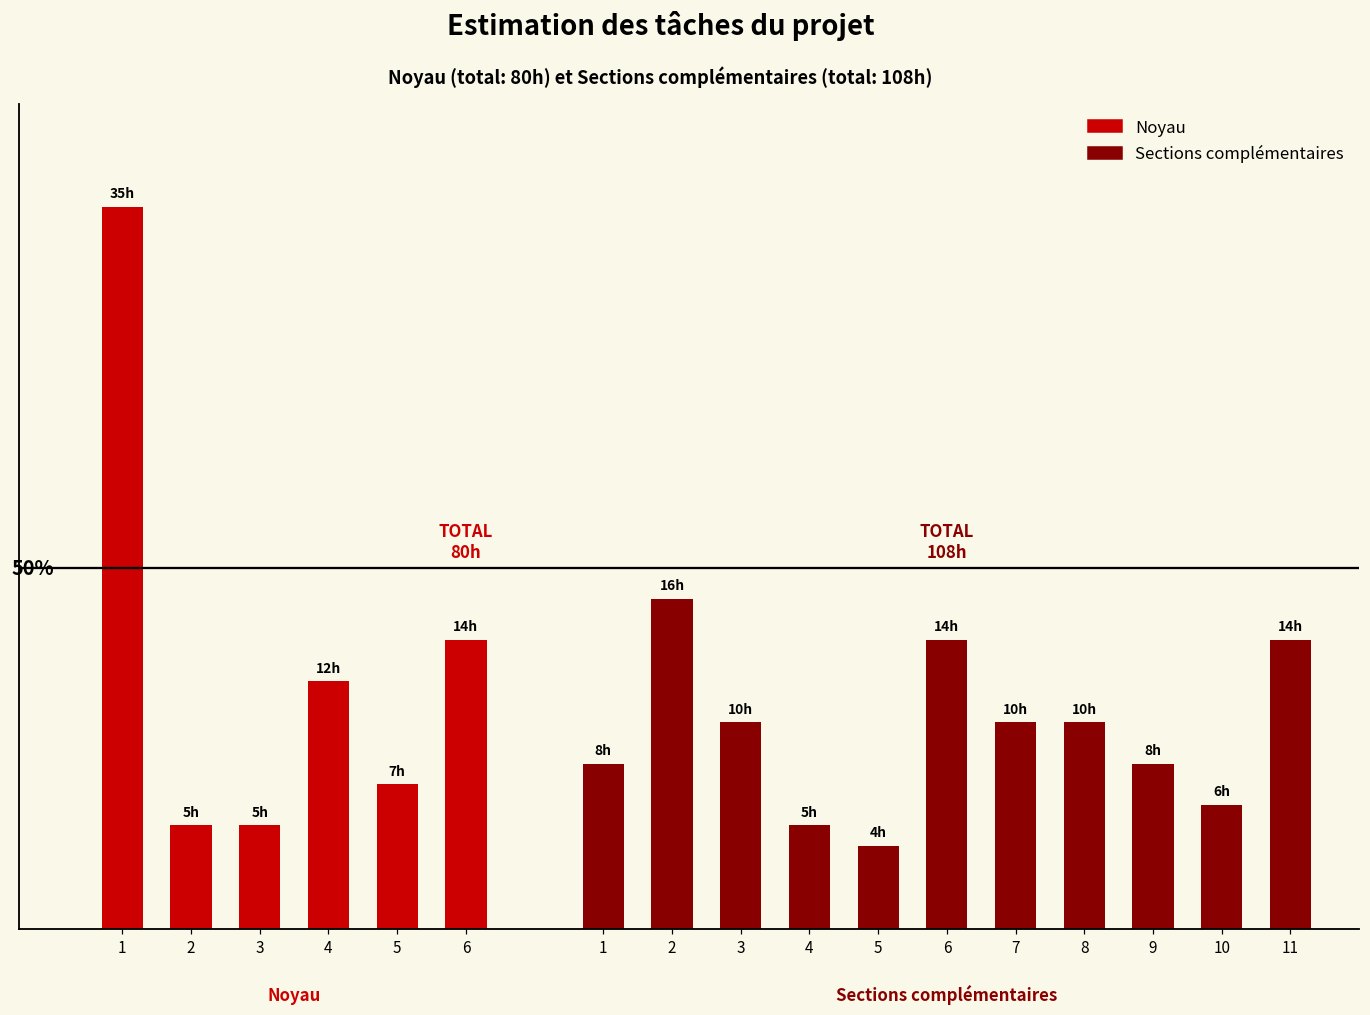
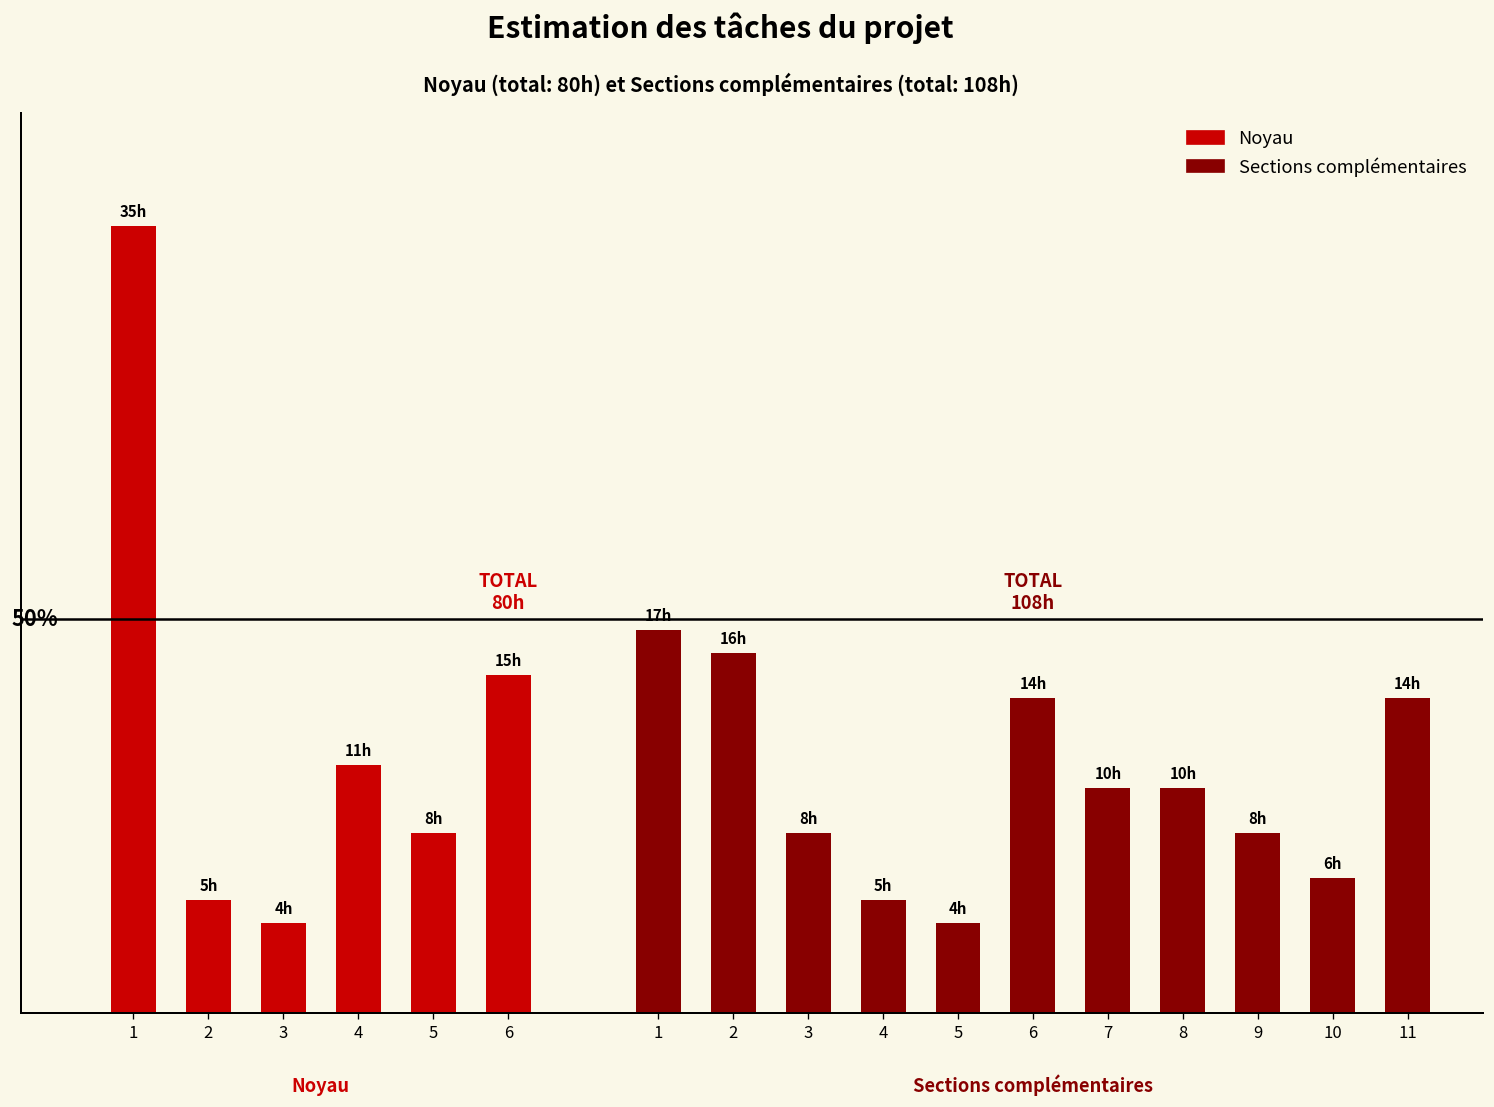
Noyau, 3: 5h -> 4h
Noyau, 4: 12h -> 11h
Noyau, 5: 7h -> 8h
Noyau, 6: 14h -> 15h
Sections complémentaires, 1: 8h -> 17h
Sections complémentaires, 3: 10h -> 8h
